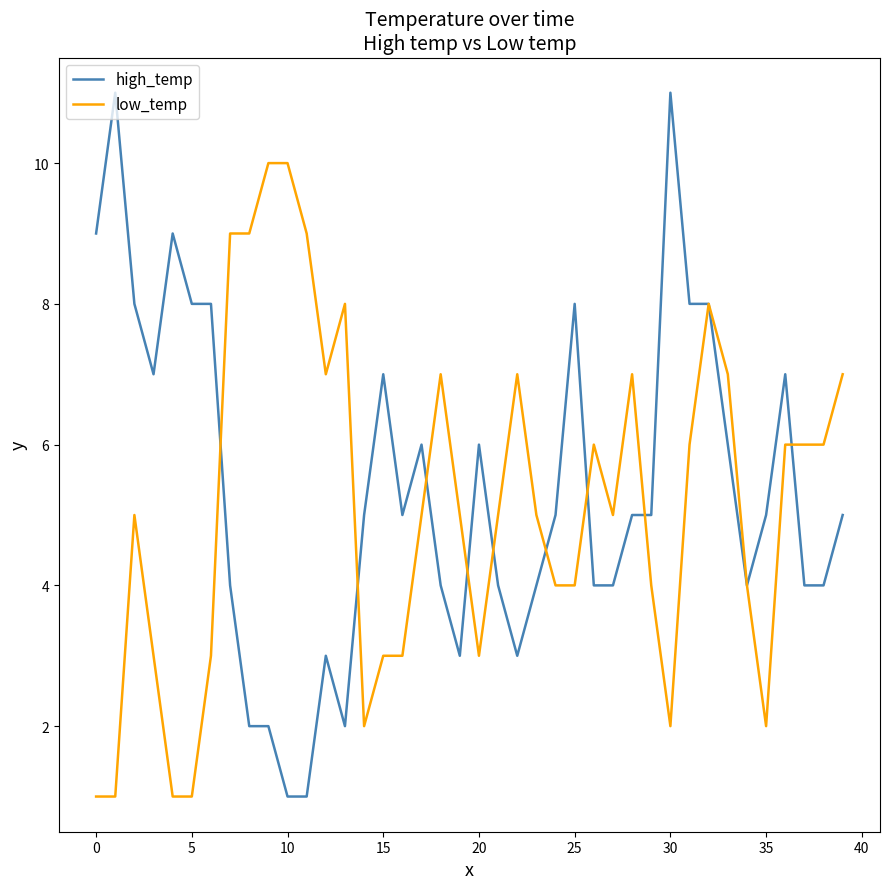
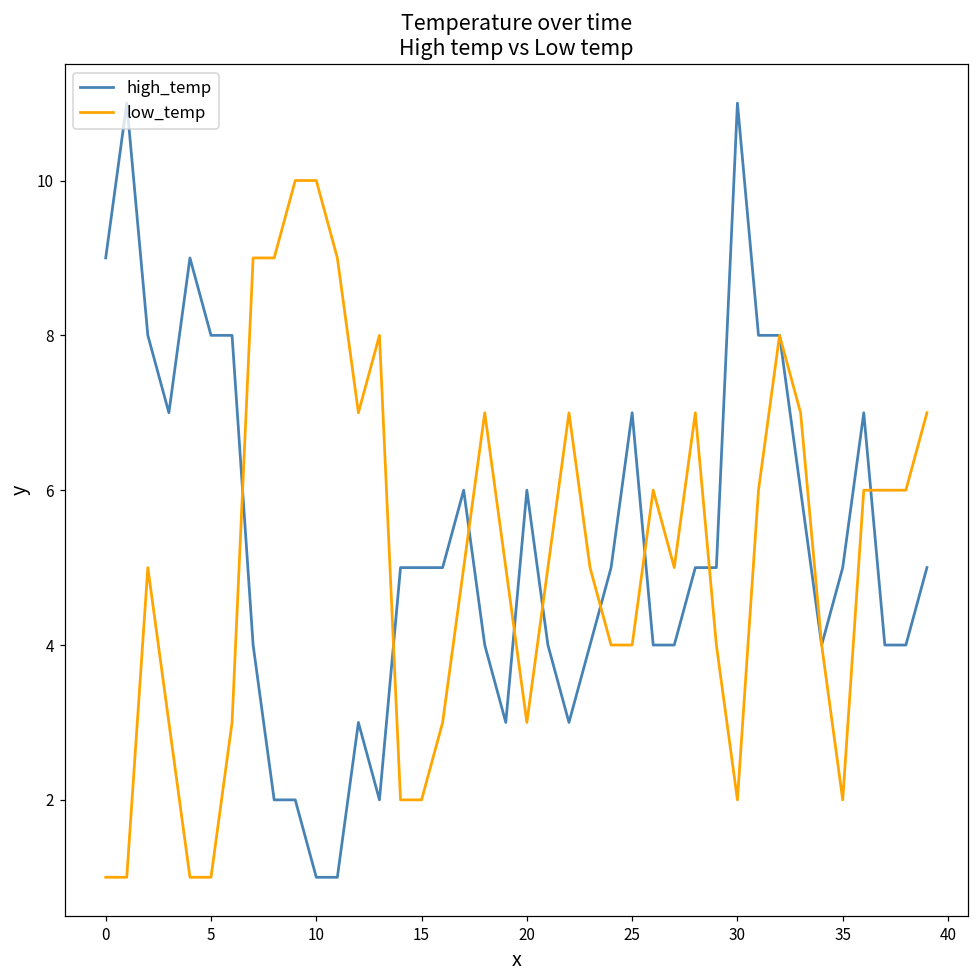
high_temp, 15: 7 -> 5
low_temp, 15: 3 -> 2
high_temp, 25: 8 -> 7
